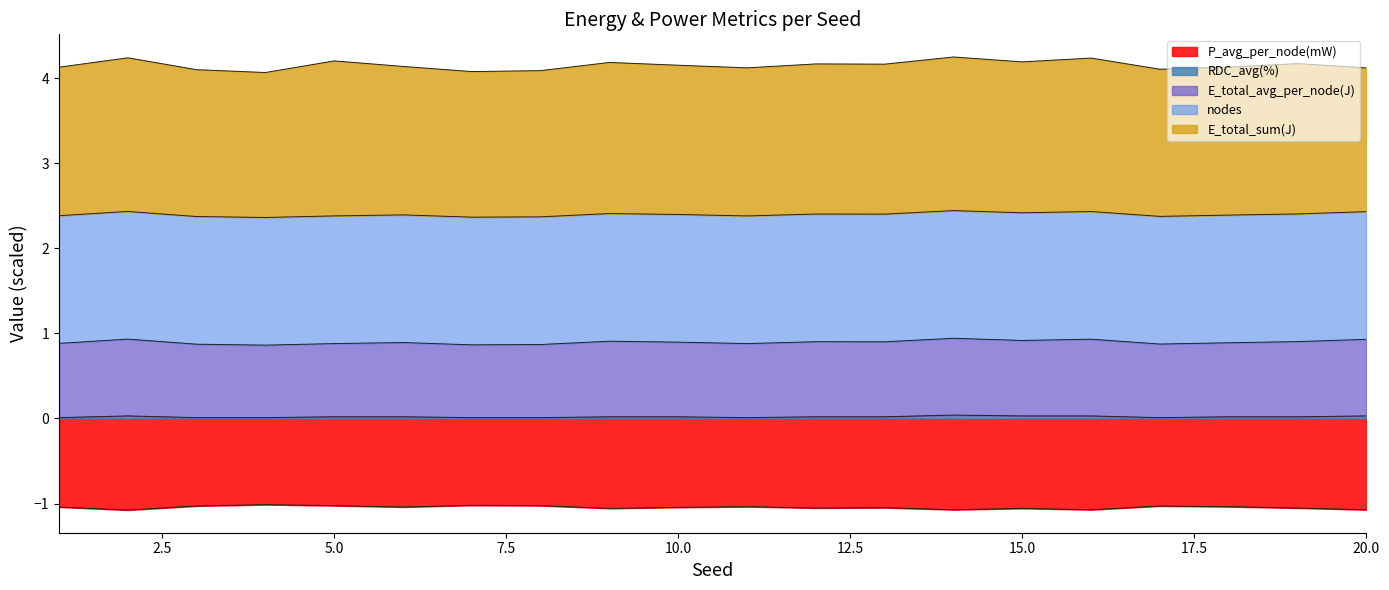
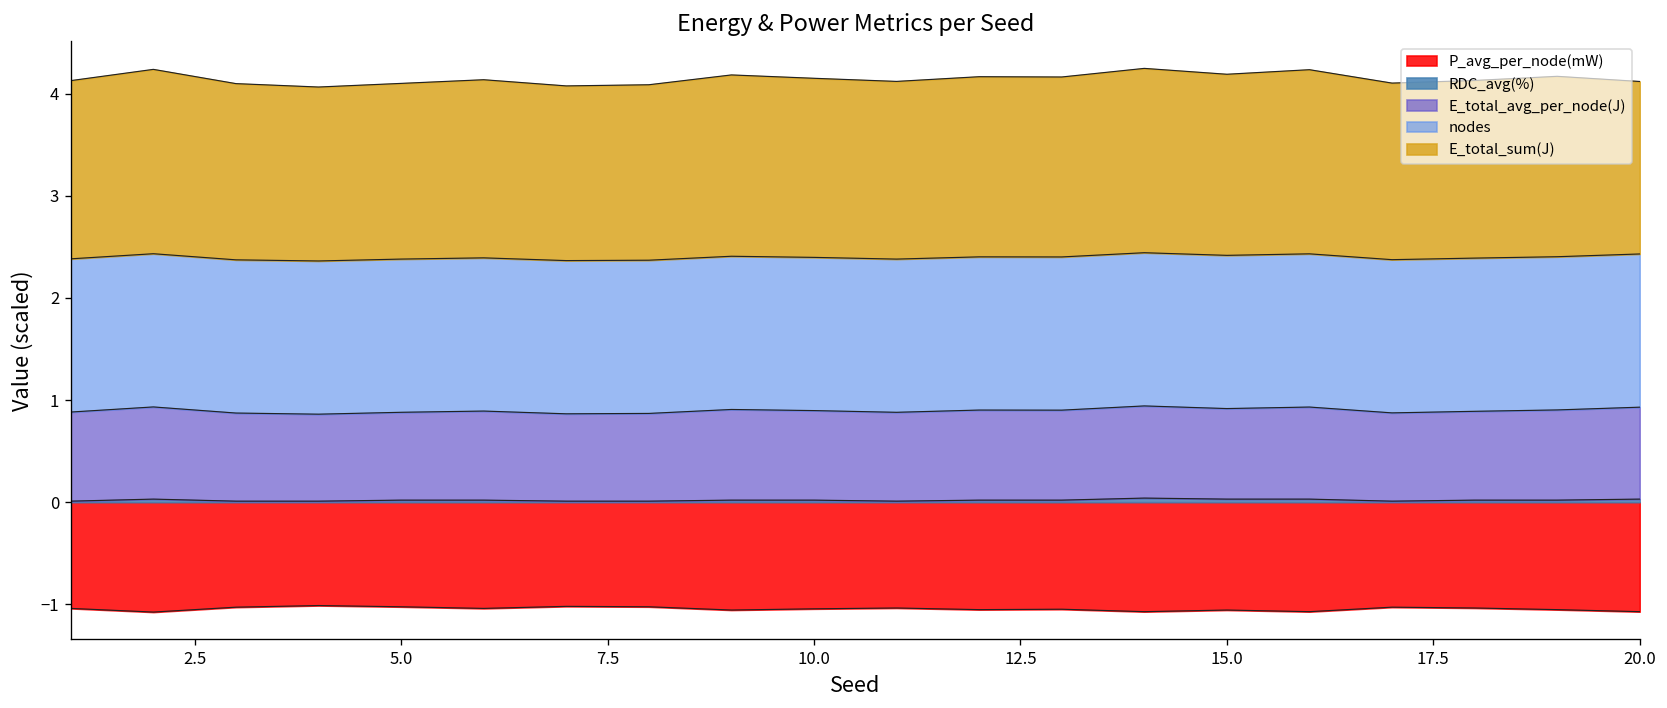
E_total_sum(J), 5.0: 1.8 -> 1.7
